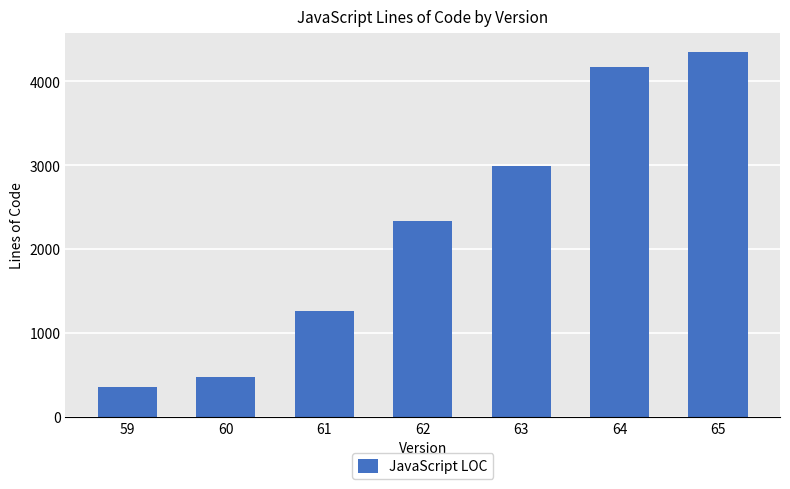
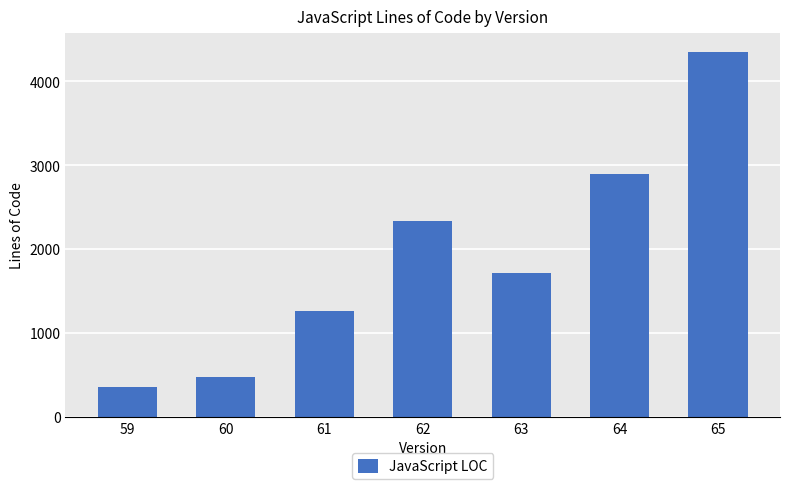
63: 3000 -> 1700
64: 4200 -> 2900
